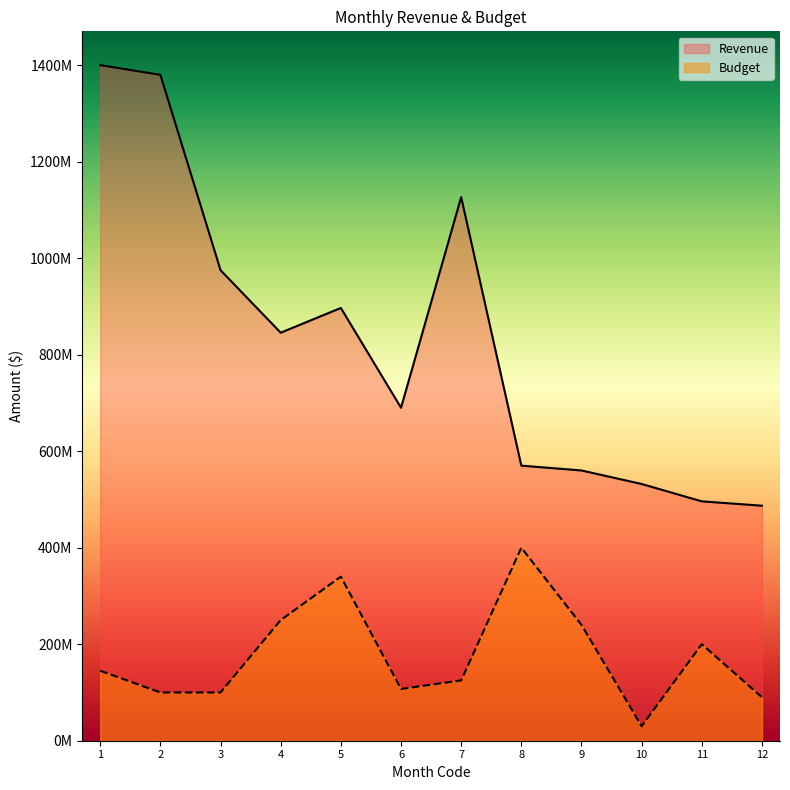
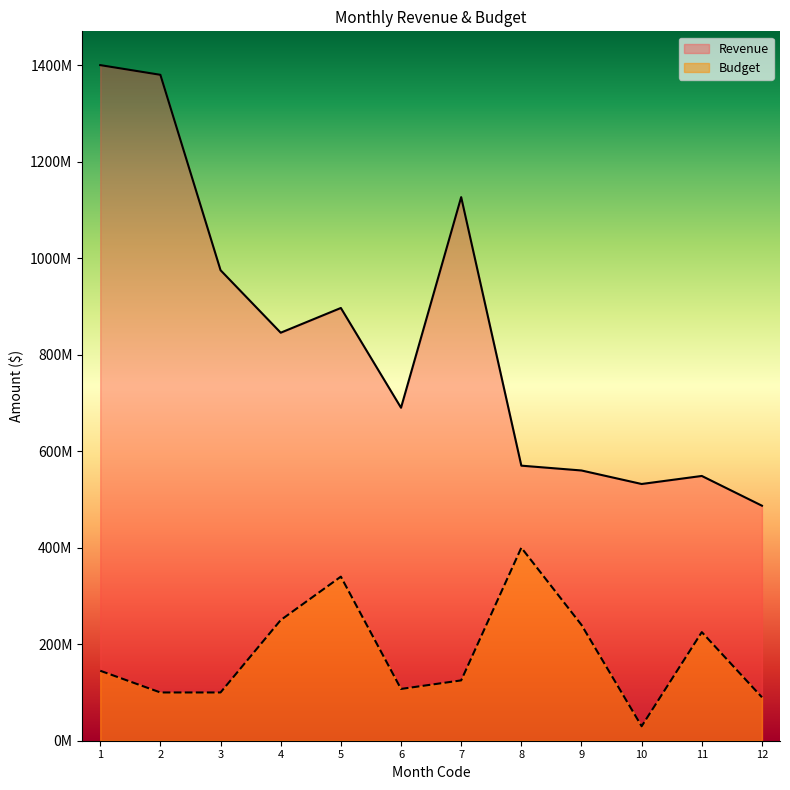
Revenue, 11: 500000000 -> 550000000
Budget, 11: 200000000 -> 230000000
